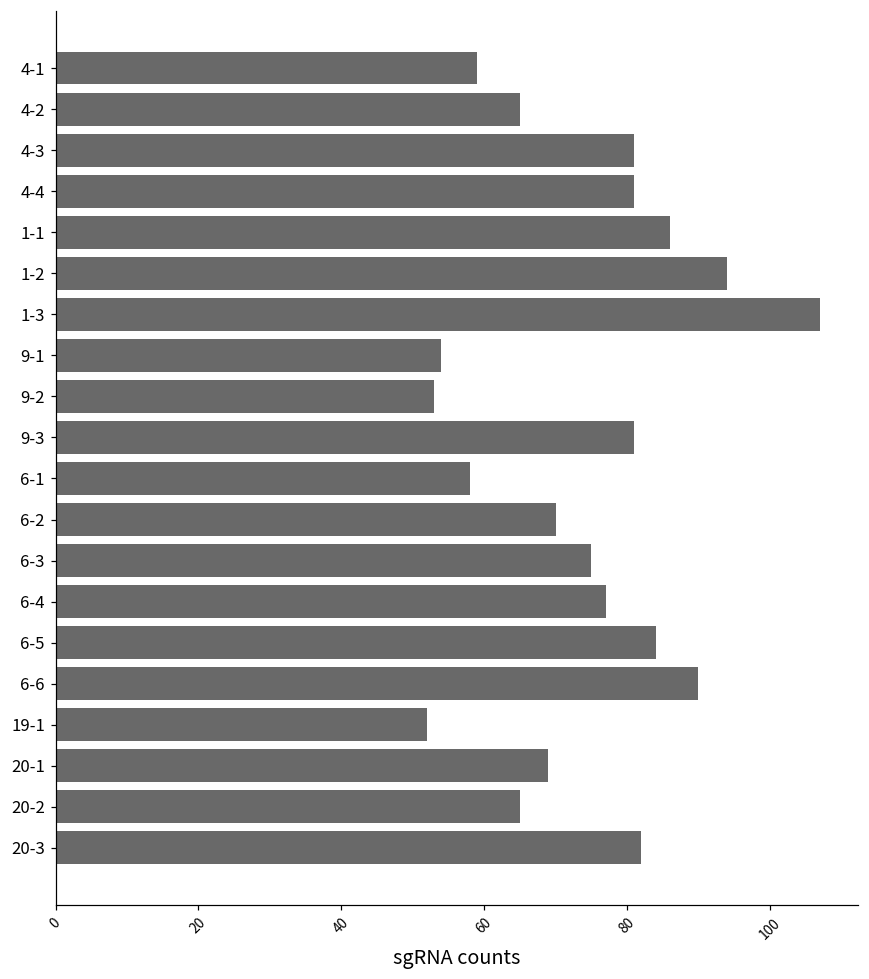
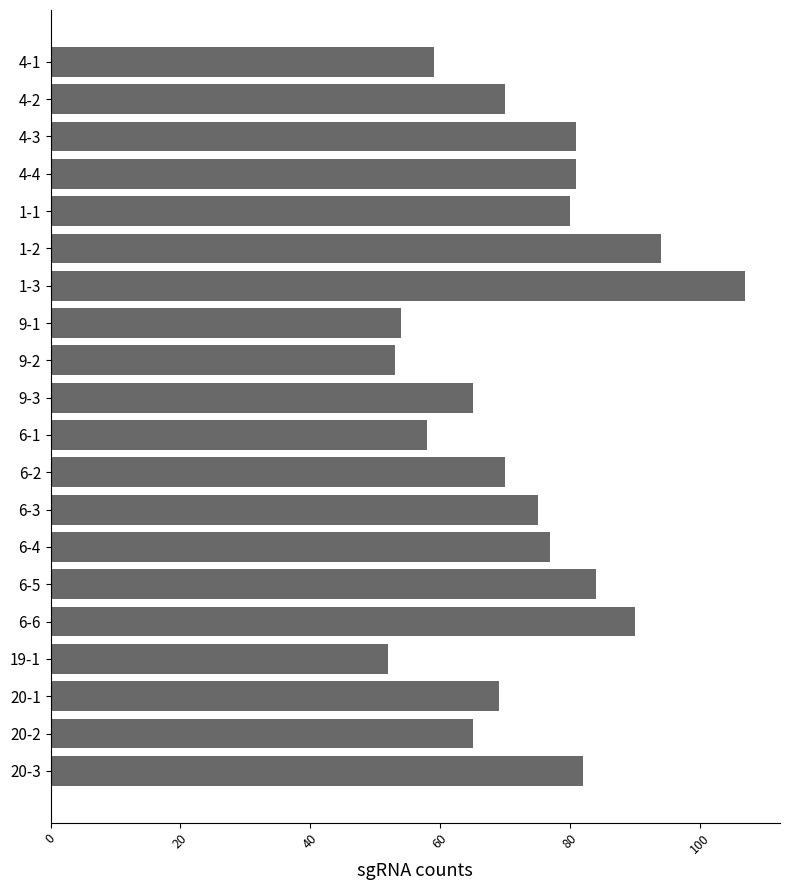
4-2: 65 -> 70
1-1: 86 -> 80
9-3: 81 -> 65
